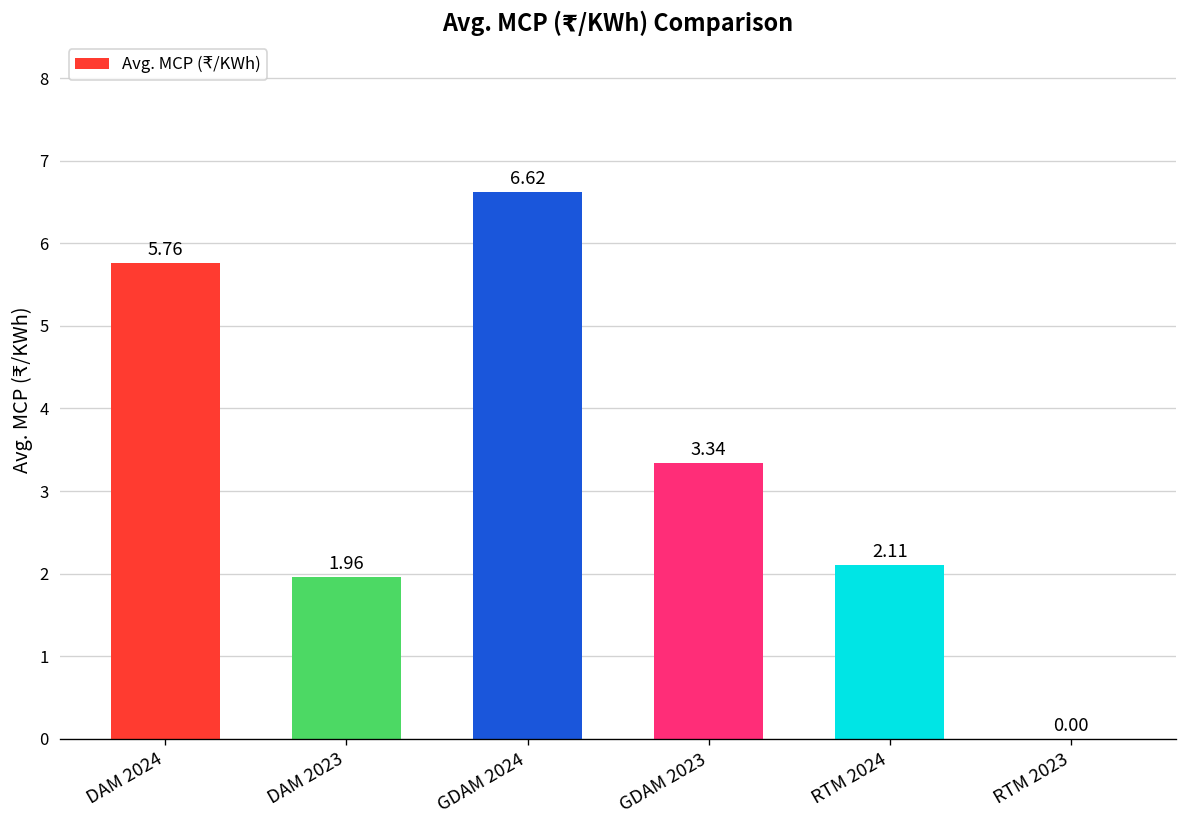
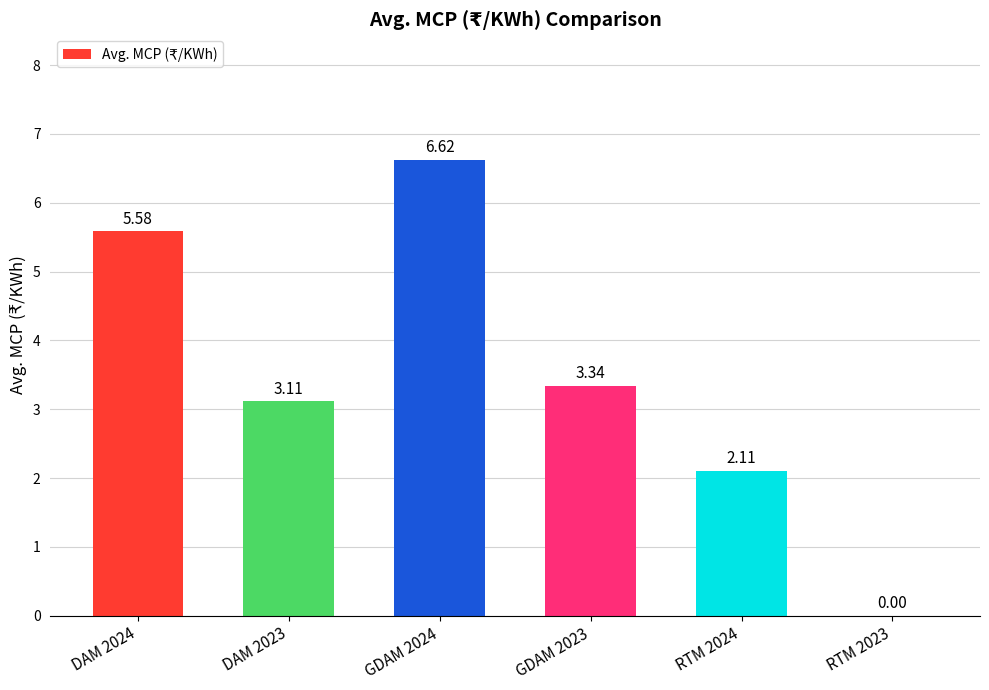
DAM 2024: 5.76 -> 5.58
DAM 2023: 1.96 -> 3.11
